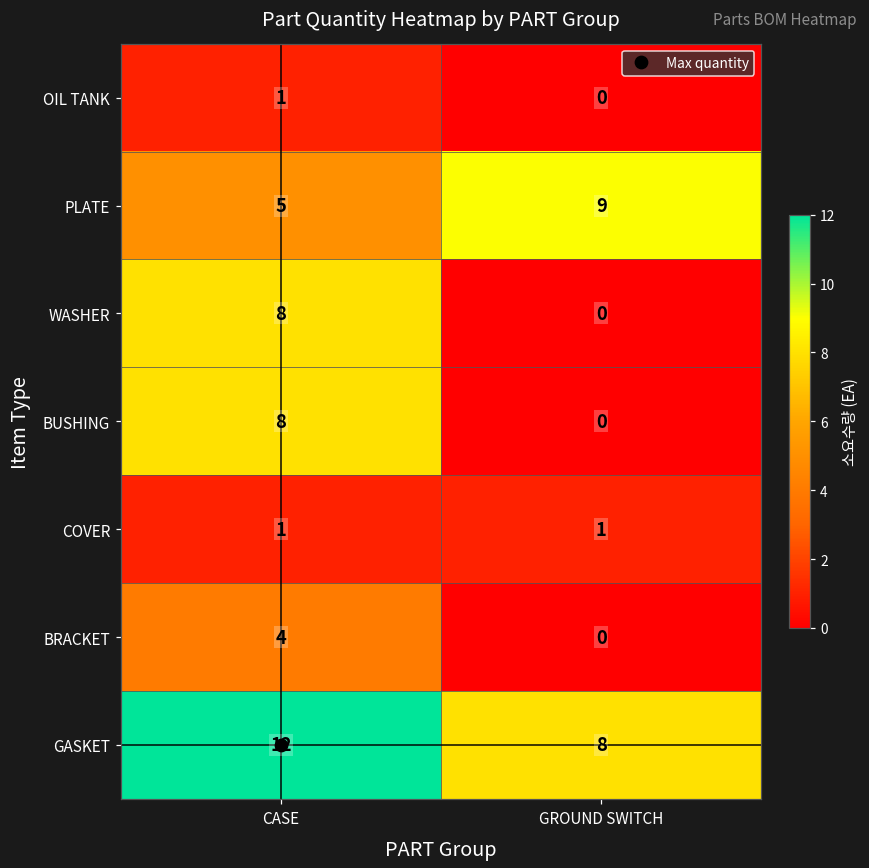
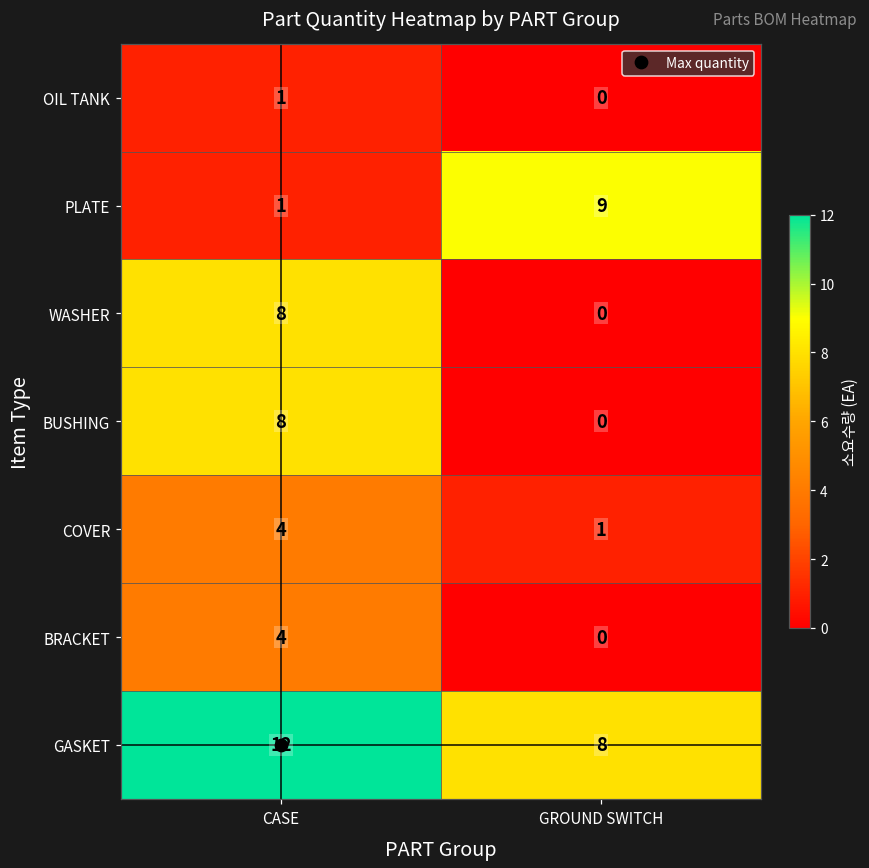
PLATE, CASE: 5 -> 1
COVER, CASE: 1 -> 4
